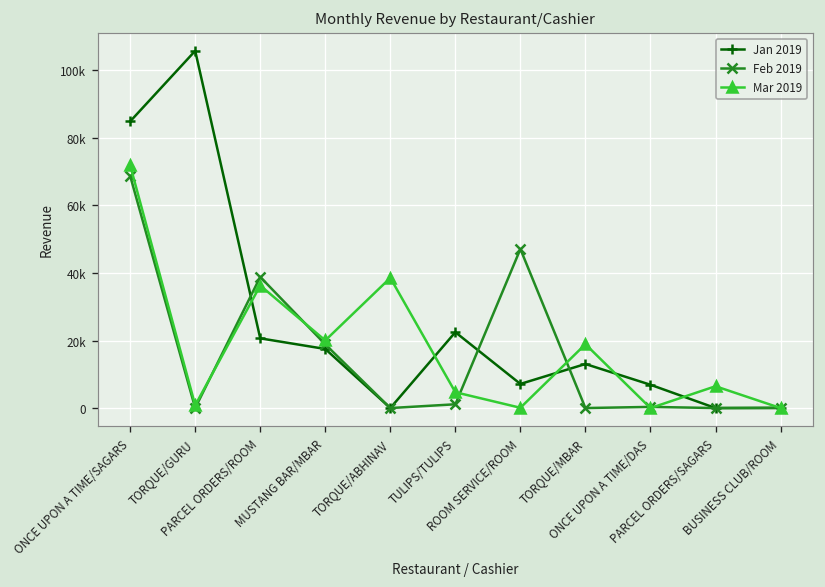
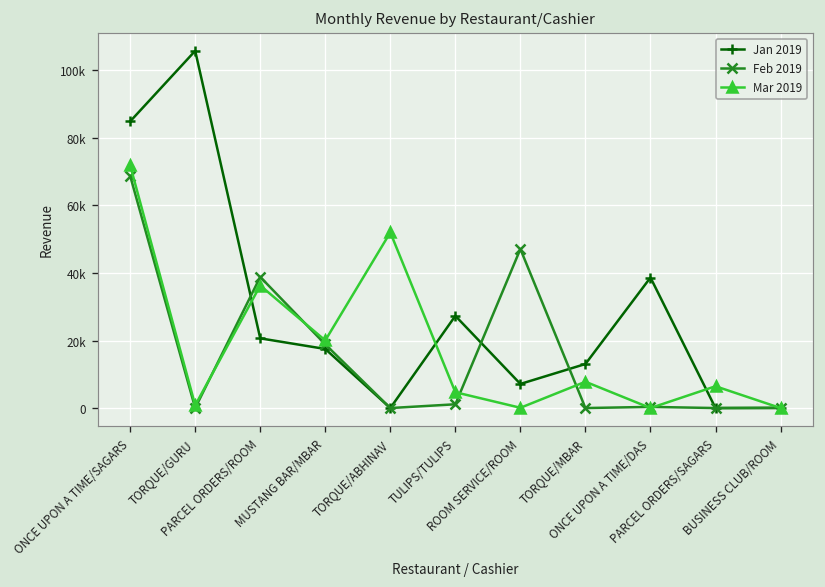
Mar 2019, TORQUE/ABHINAV: 39000 -> 52000
Jan 2019, TULIPS/TULIPS: 22000 -> 27000
Mar 2019, TORQUE/MBAR: 19000 -> 8000
Jan 2019, ONCE UPON A TIME/DAS: 7000 -> 39000
